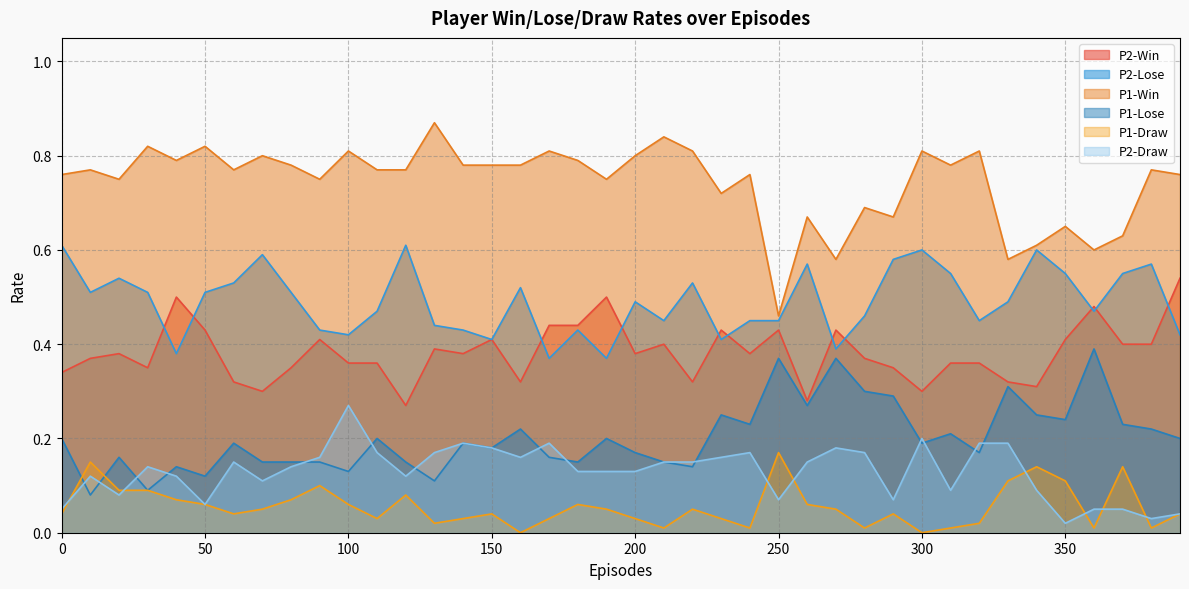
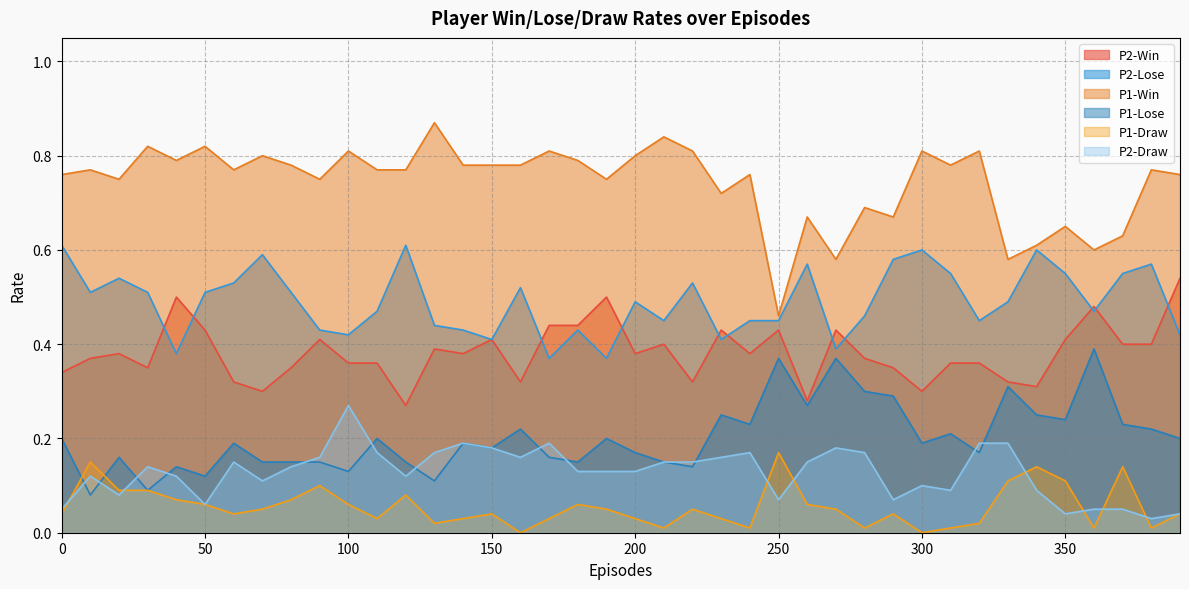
P2-Draw, 300: 0.2 -> 0.1
P2-Draw, 350: 0.02 -> 0.04
